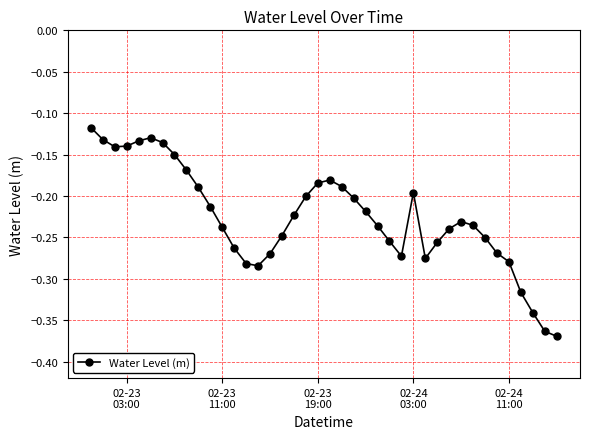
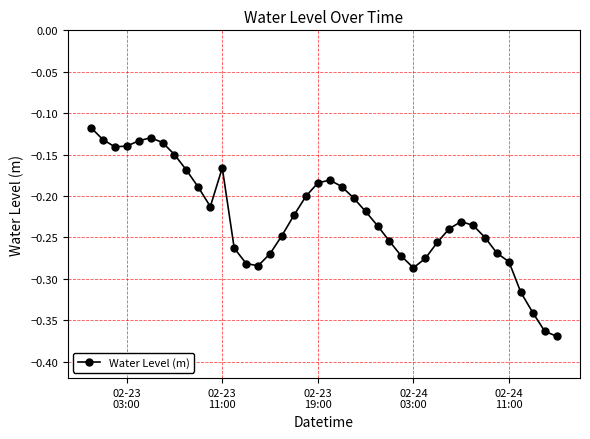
02-23 11:00: -0.24 -> -0.17
02-24 03:00: -0.20 -> -0.29
